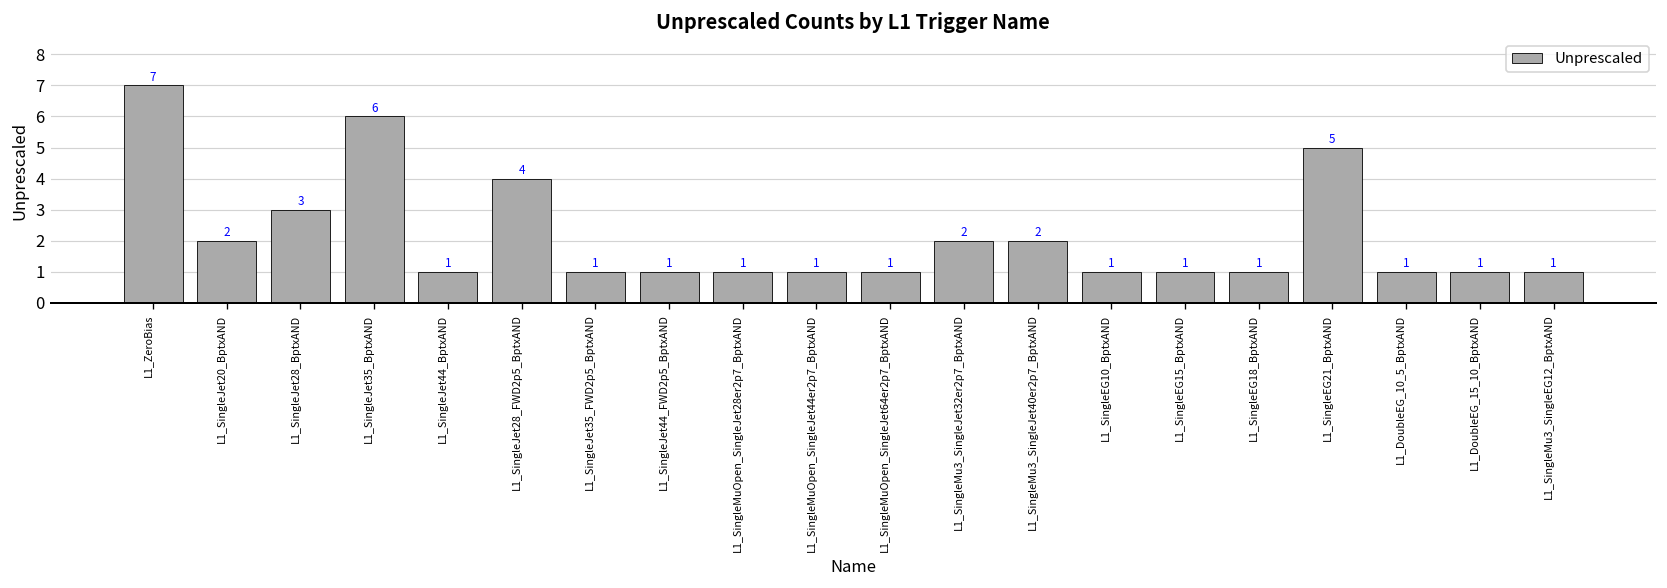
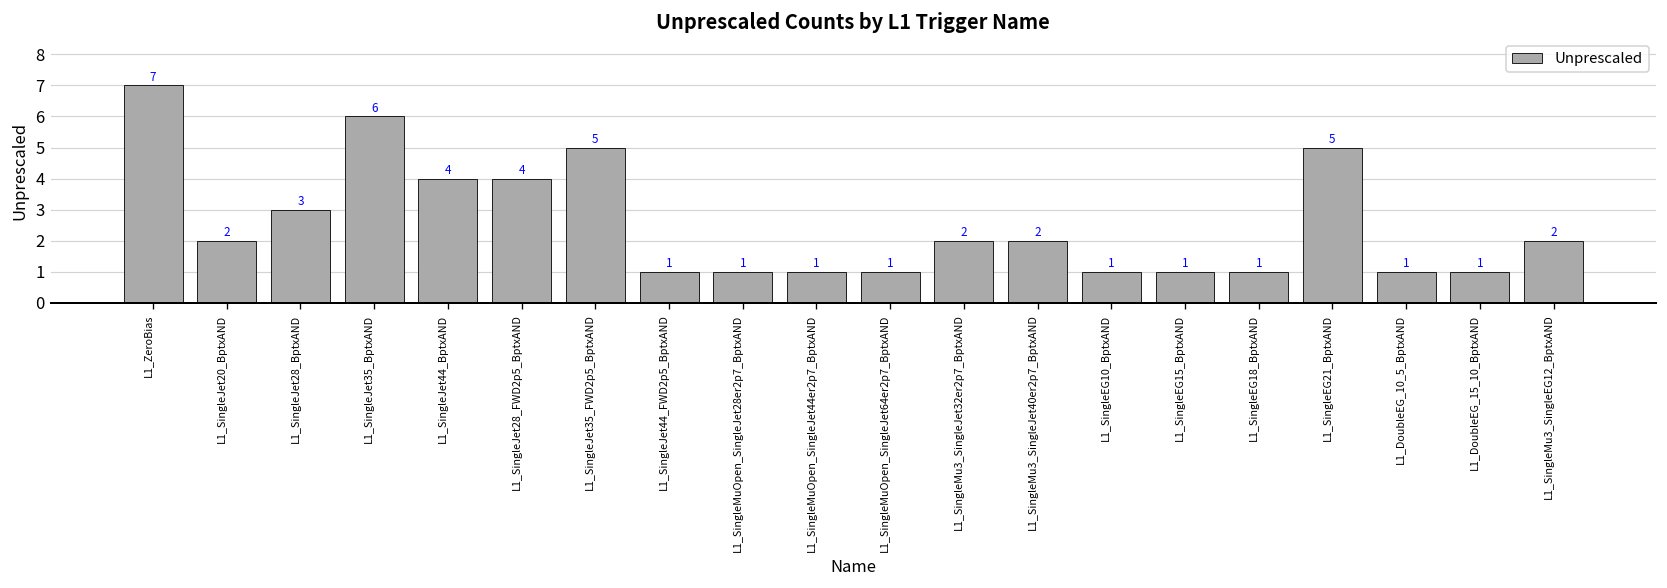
L1_SingleJet44_BptxAND: 1 -> 4
L1_SingleJet35_FWD2p5_BptxAND: 1 -> 5
L1_SingleMu3_SingleEG12_BptxAND: 1 -> 2
